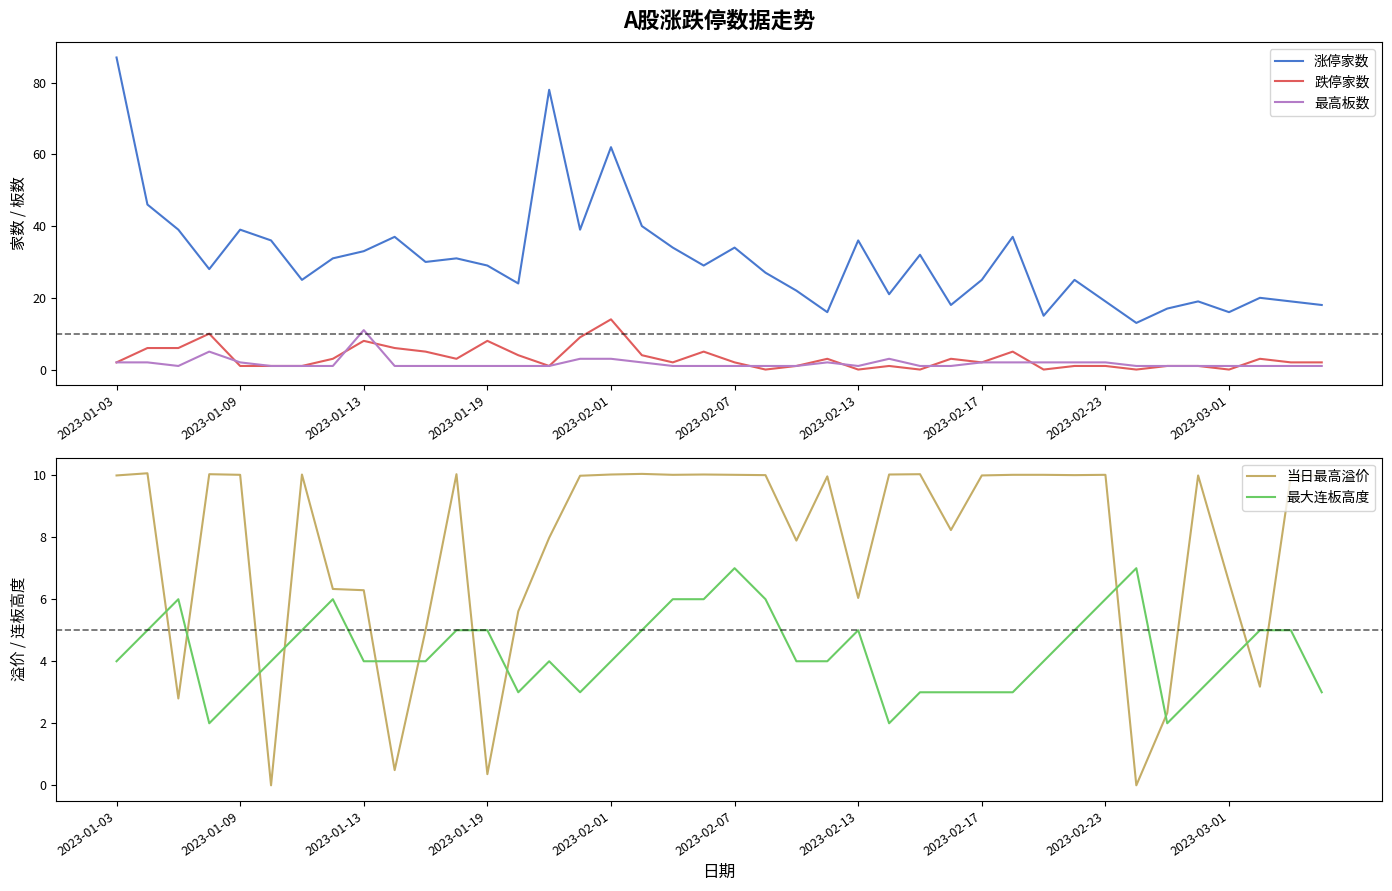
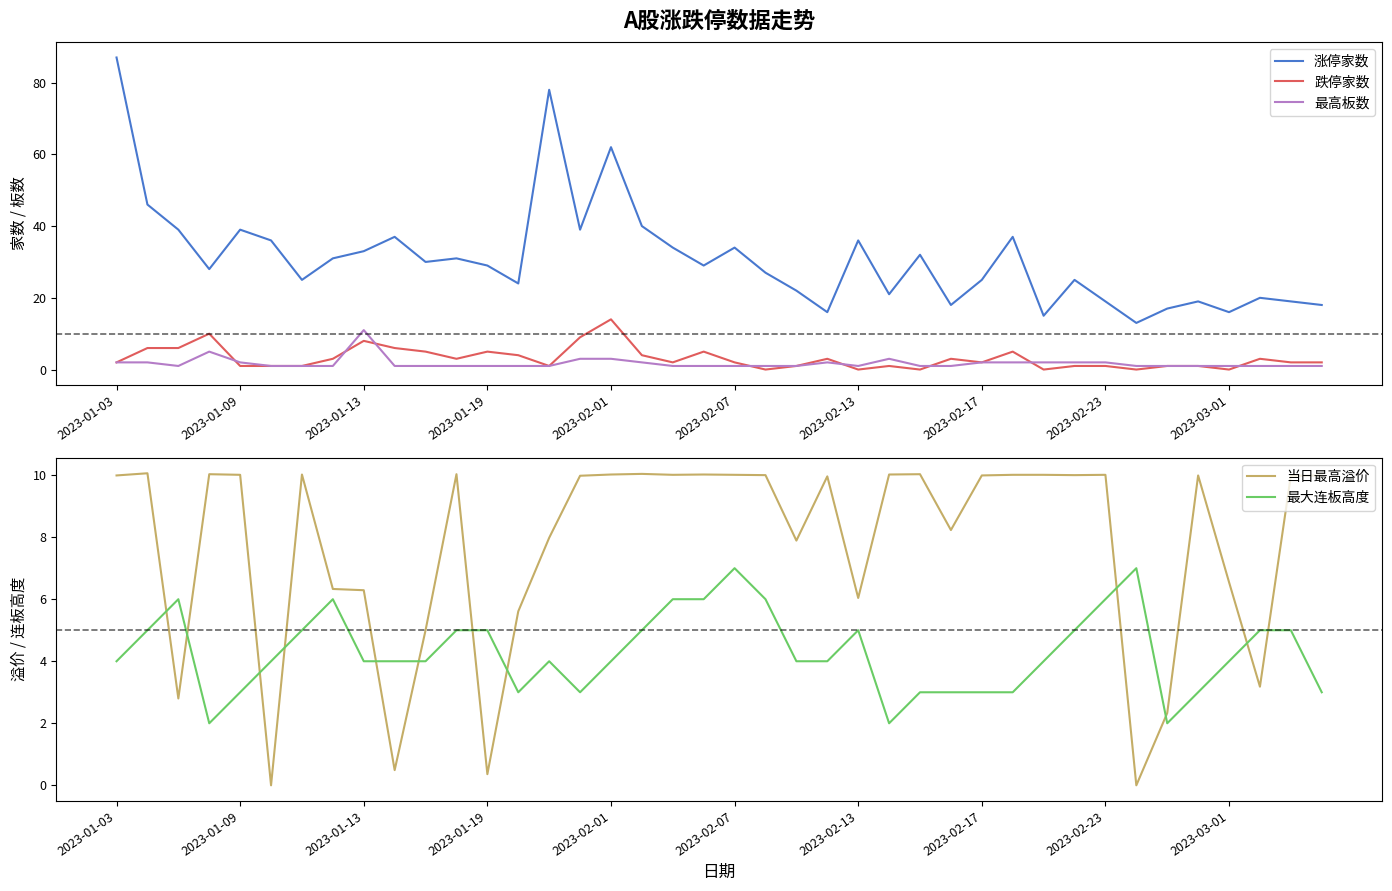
A股涨跌停数据走势, 跌停家数, 2023-01-19: 8 -> 5
